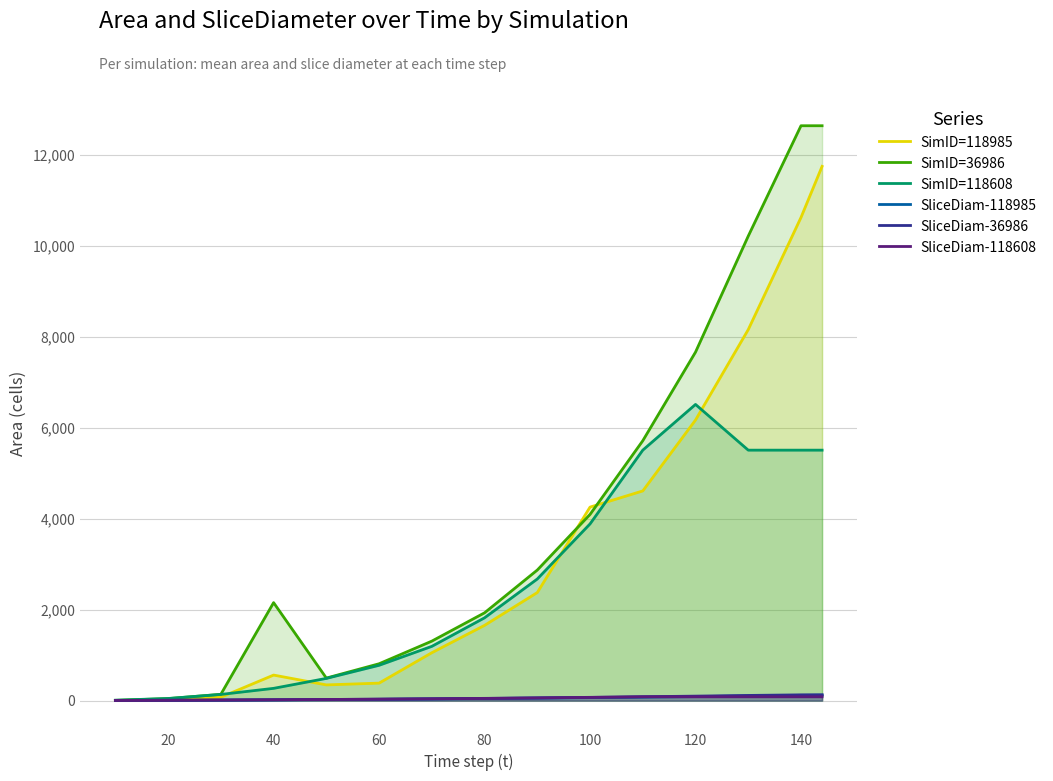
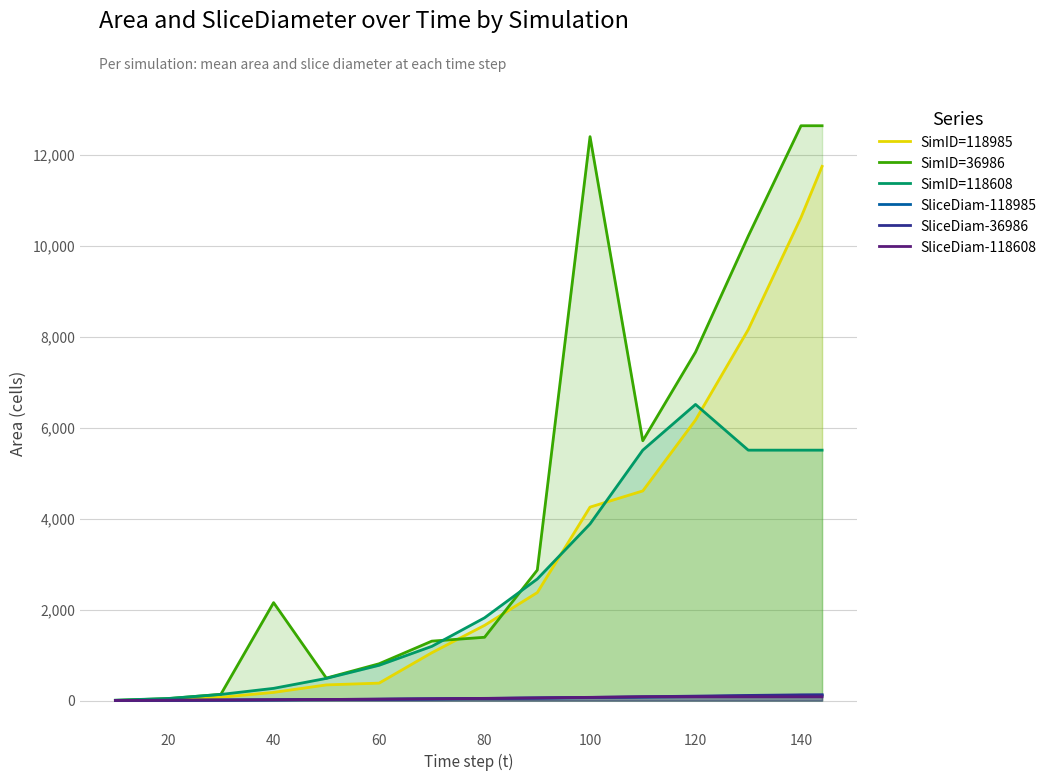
SimID=118985, 40: 600 -> 200
SimID=36986, 80: 1,900 -> 1,400
SimID=36986, 100: 4,100 -> 12,400
